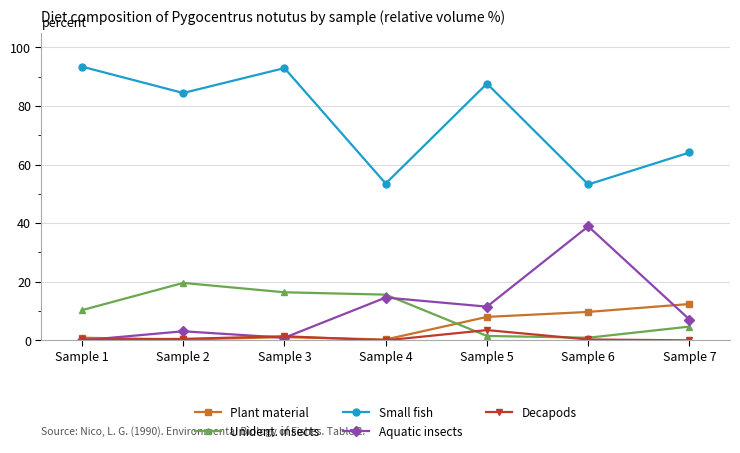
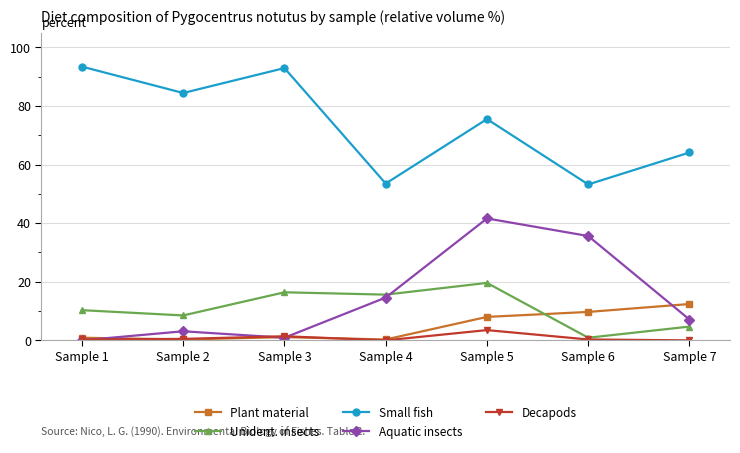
Unident. insects, Sample 2: 20 -> 9
Unident. insects, Sample 5: 2 -> 20
Small fish, Sample 5: 88 -> 76
Aquatic insects, Sample 5: 12 -> 42
Aquatic insects, Sample 6: 39 -> 36
